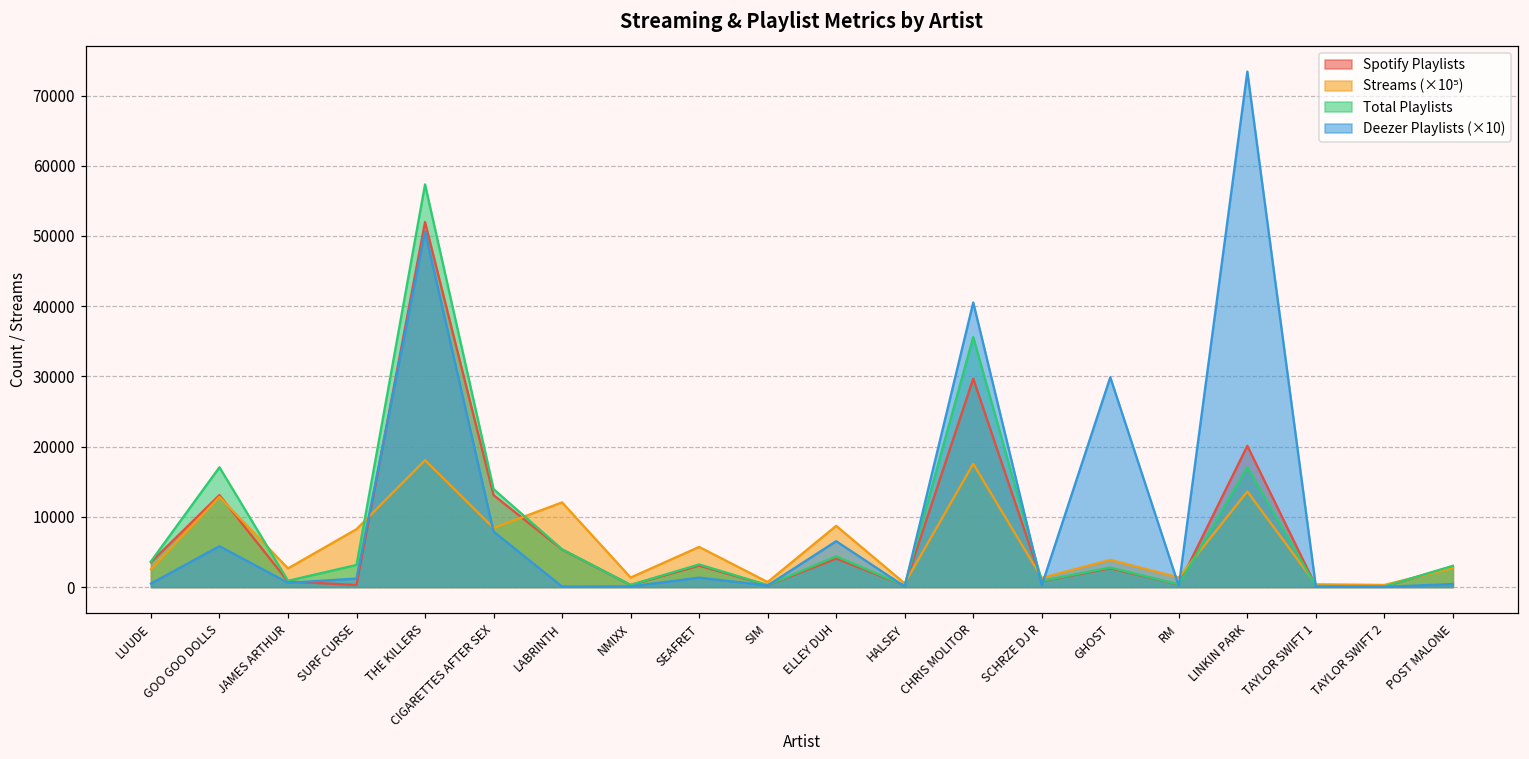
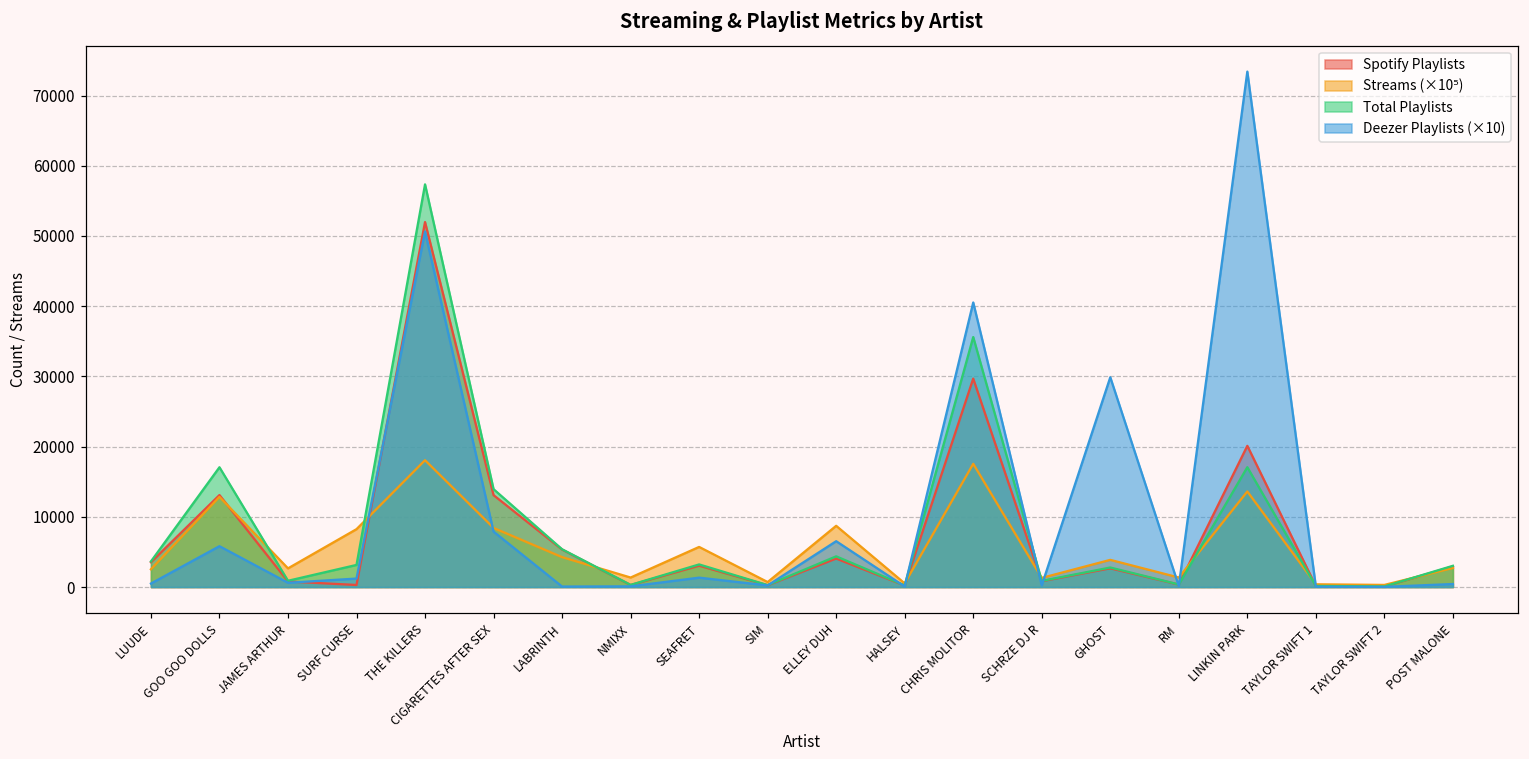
Streams (×10⁵), LABRINTH: 12000 -> 4000
